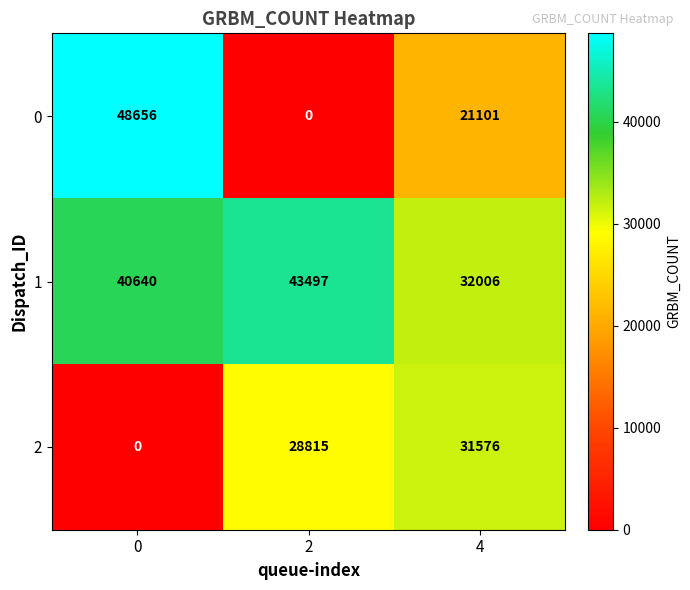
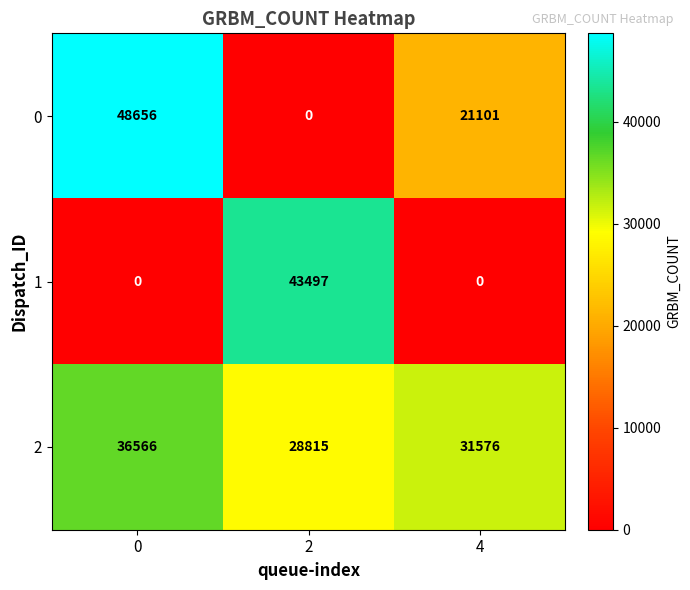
1, 0: 40640 -> 0
1, 4: 32006 -> 0
2, 0: 0 -> 36566
